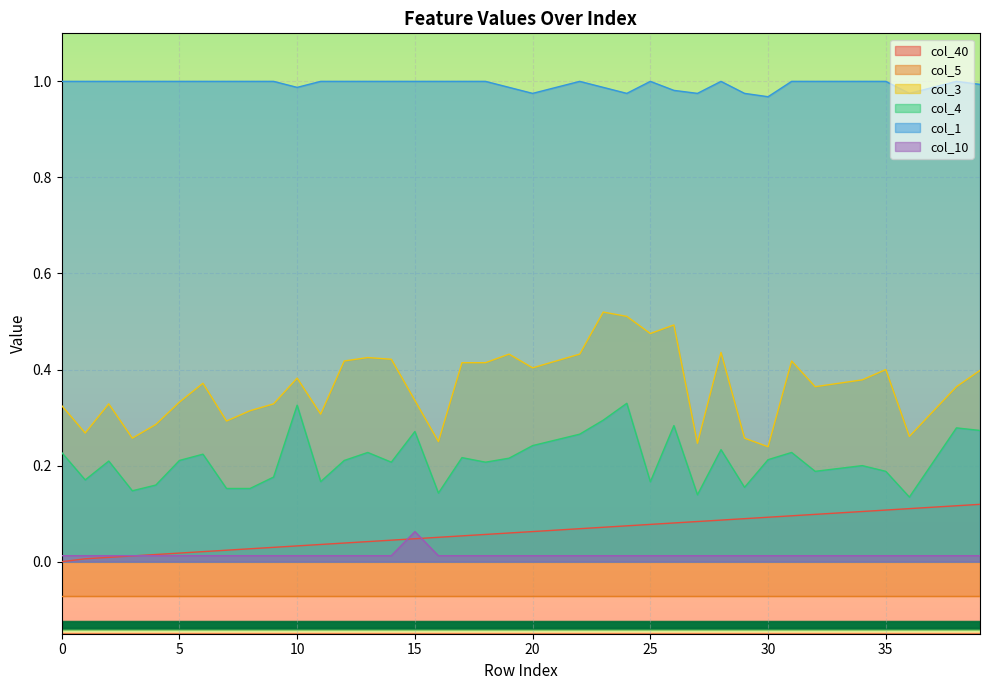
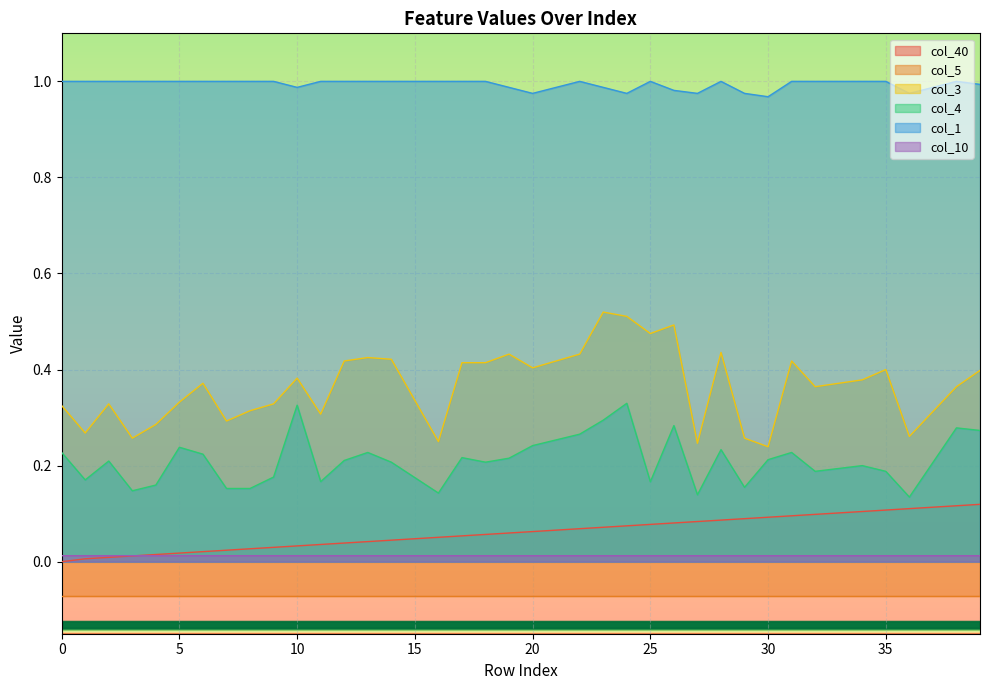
col_4, 5: 0.21 -> 0.24
col_4, 15: 0.27 -> 0.18
col_10, 15: 0.06 -> 0.01
